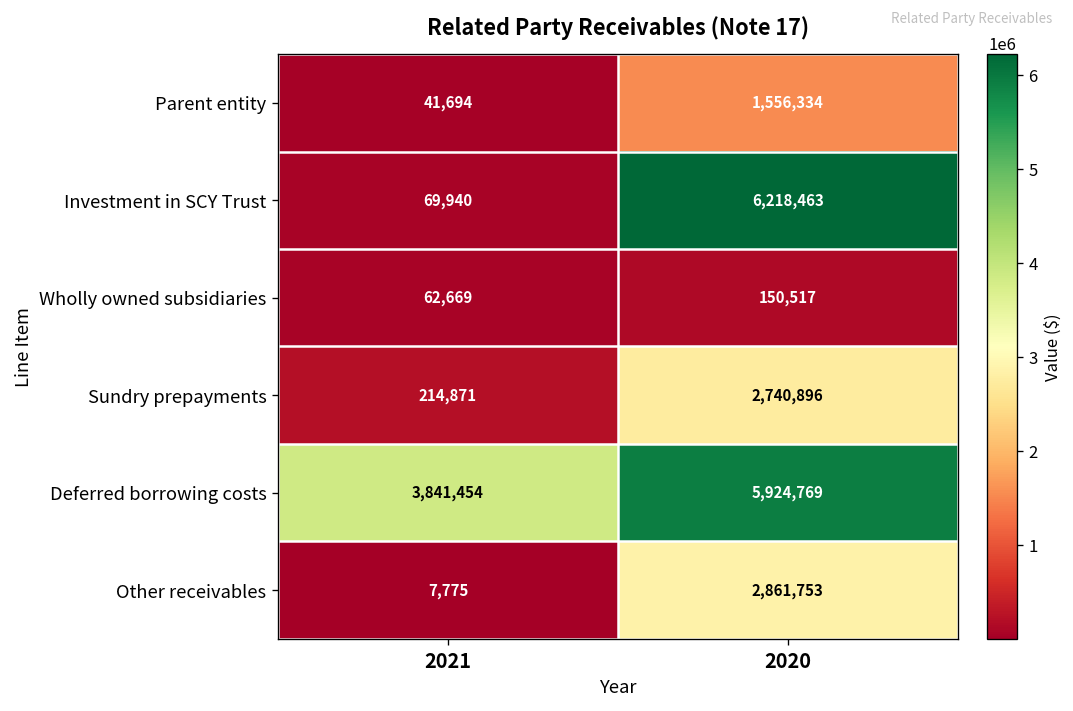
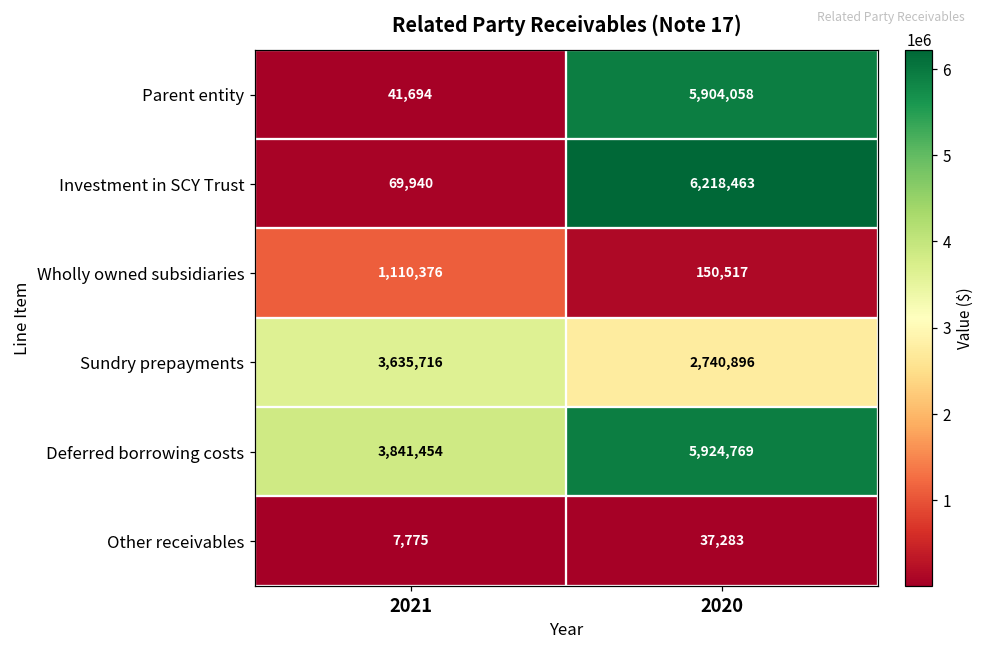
Parent entity, 2020: 1,556,334 -> 5,904,058
Wholly owned subsidiaries, 2021: 62,669 -> 1,110,376
Sundry prepayments, 2021: 214,871 -> 3,635,716
Other receivables, 2020: 2,861,753 -> 37,283
